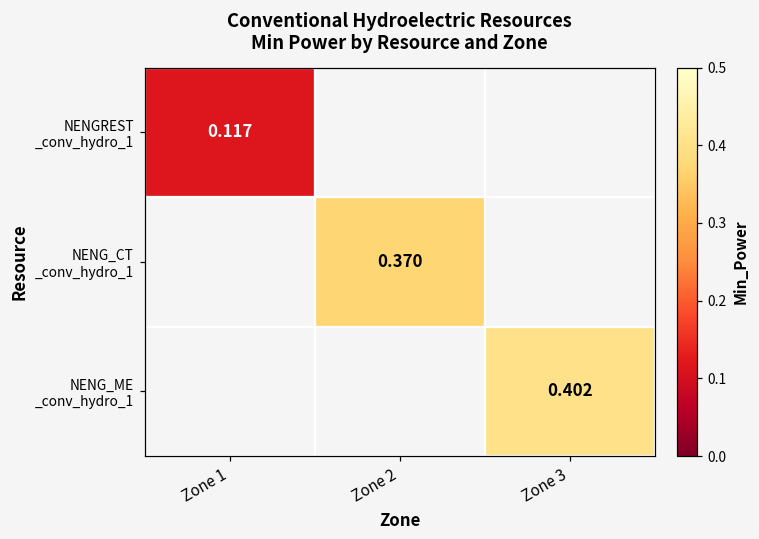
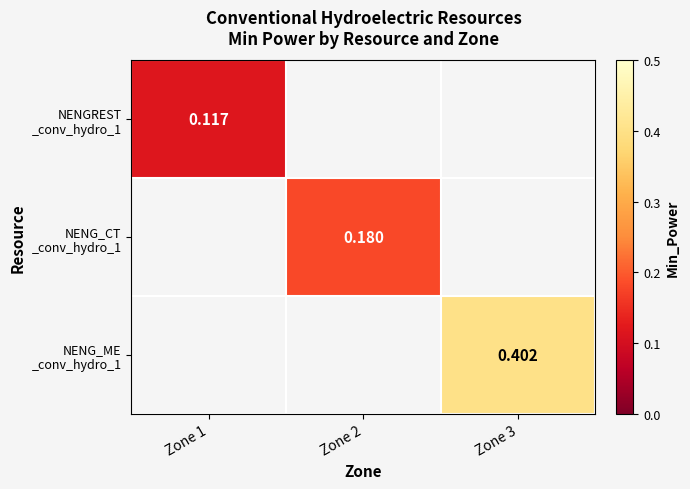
NENG_CT _conv_hydro_1, Zone 2: 0.370 -> 0.180
